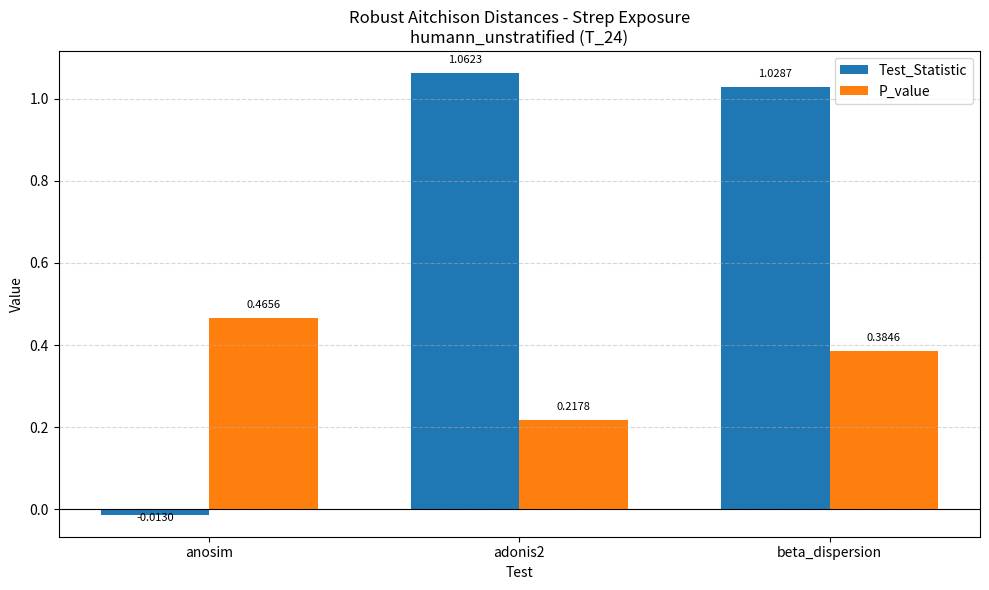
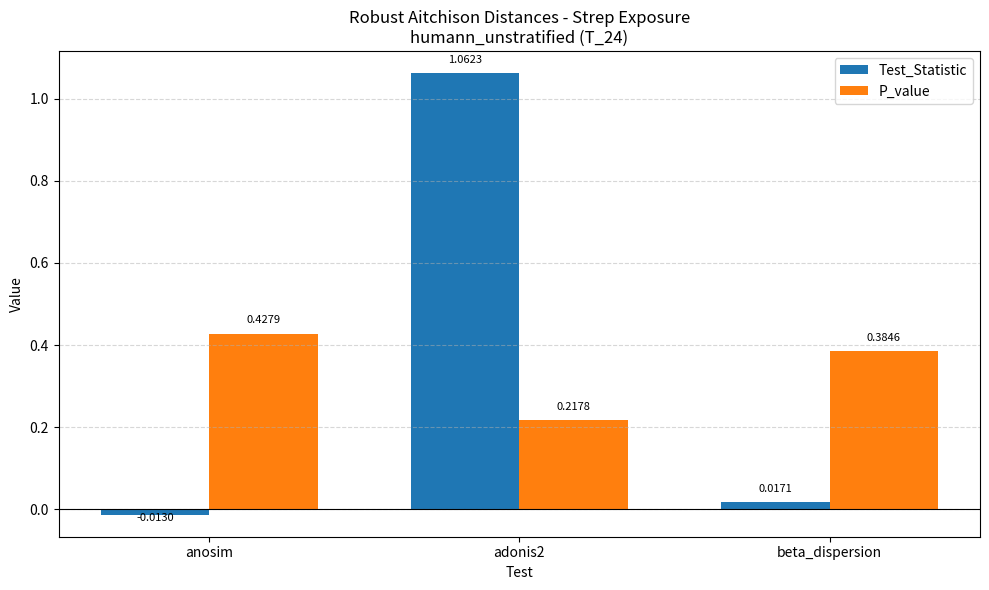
P_value, anosim: 0.4656 -> 0.4279
Test_Statistic, beta_dispersion: 1.0287 -> 0.0171
